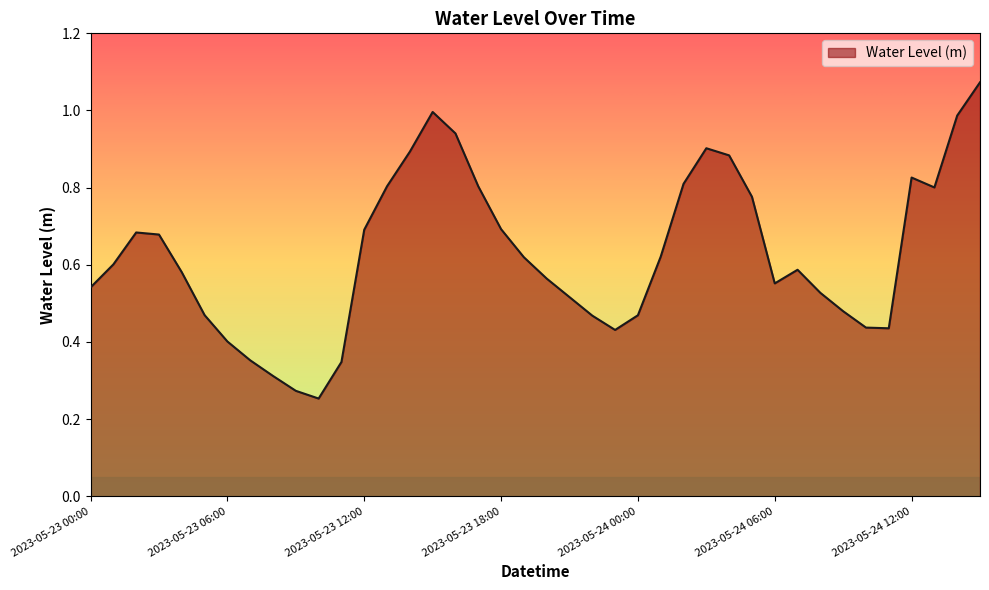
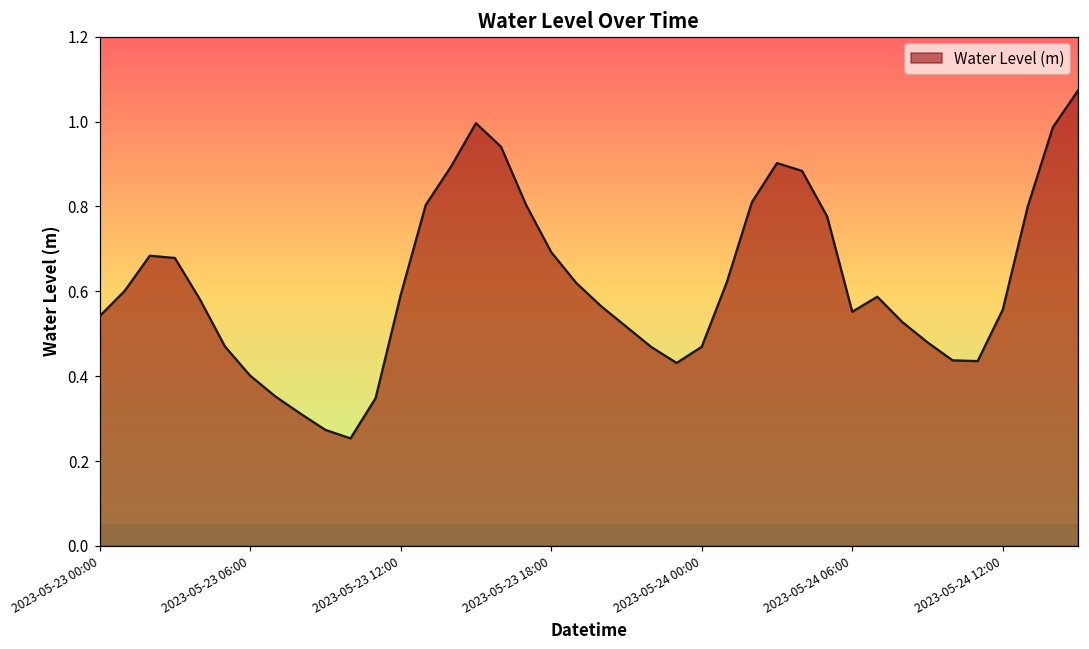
2023-05-23 12:00: 0.69 -> 0.59
2023-05-24 12:00: 0.83 -> 0.56
